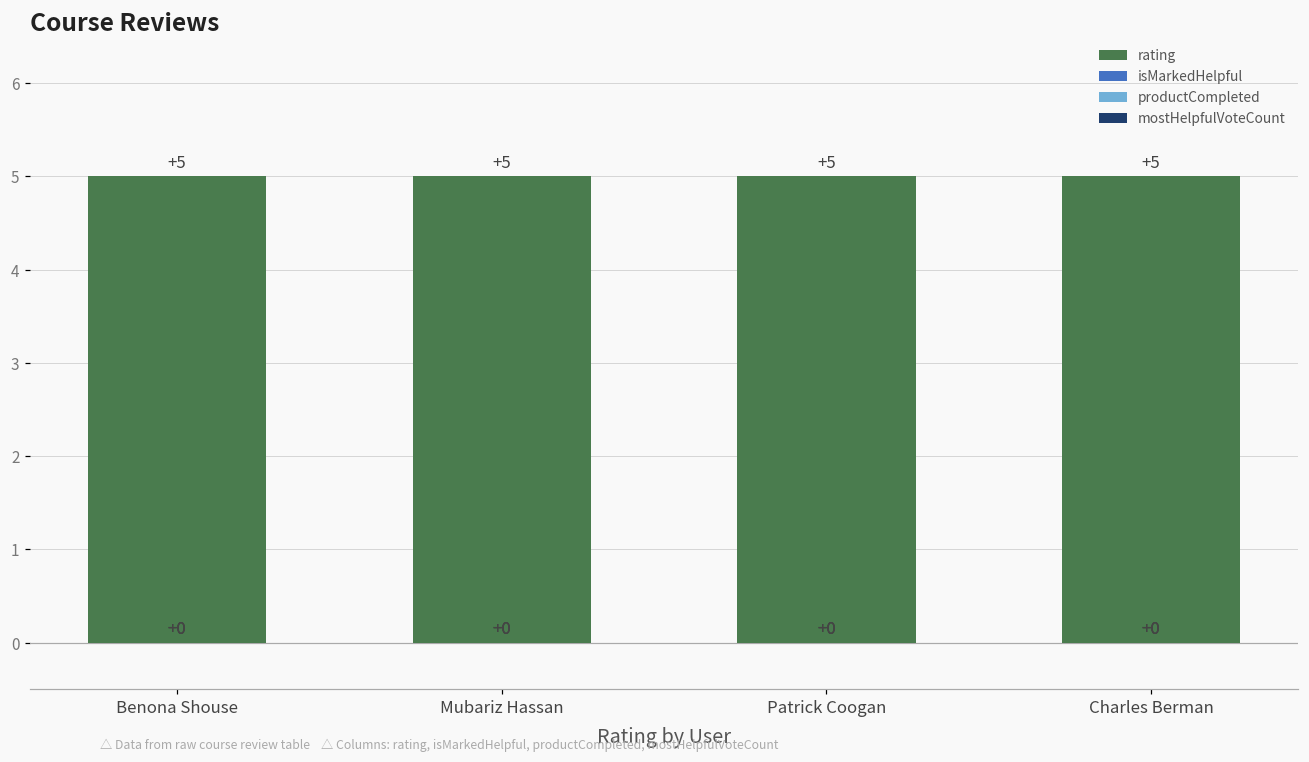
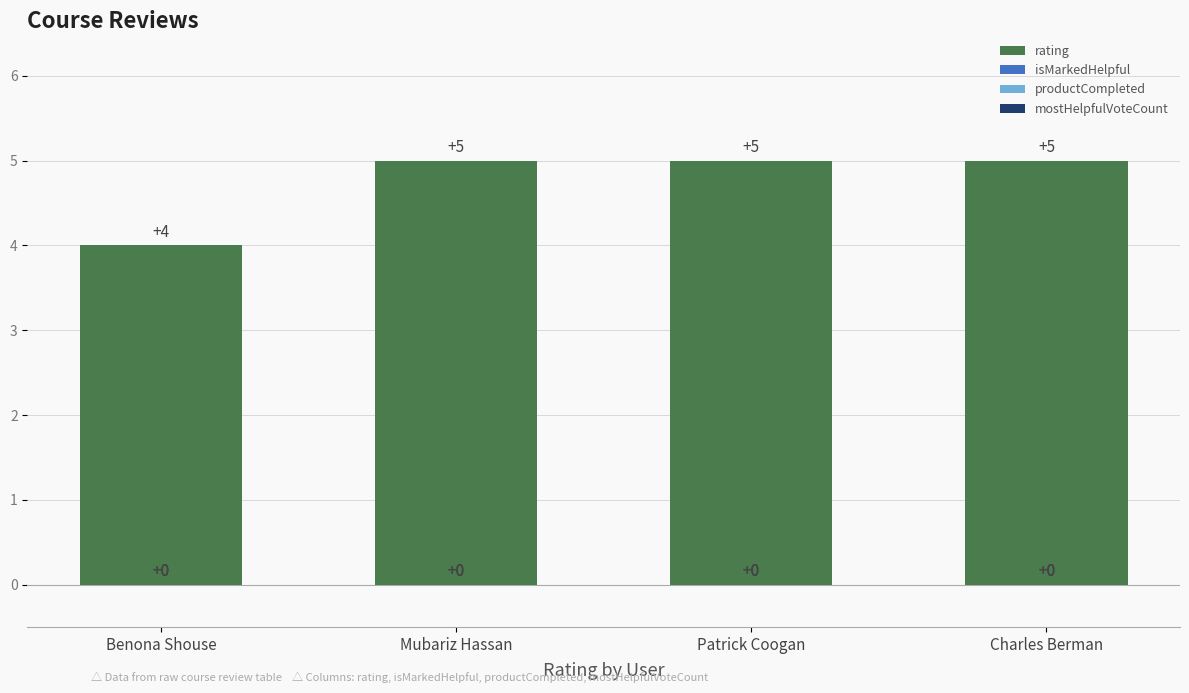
rating, Benona Shouse: +5 -> +4
